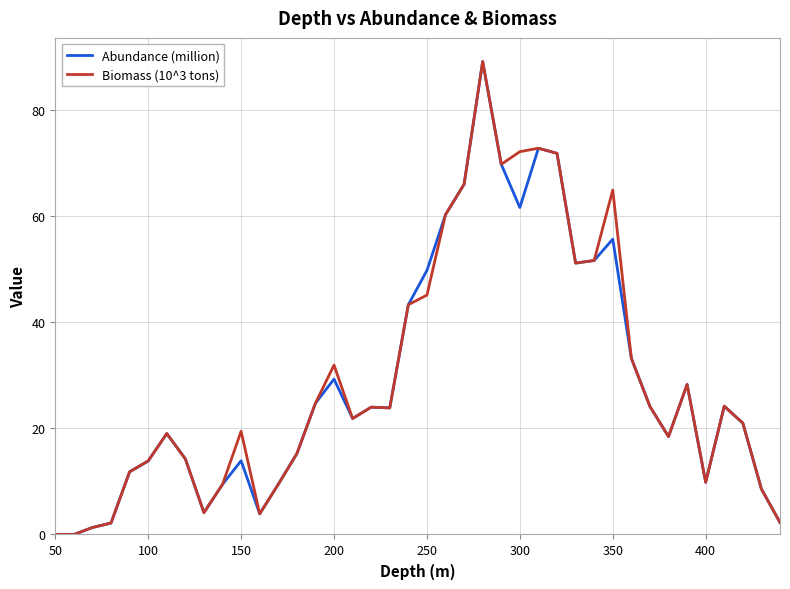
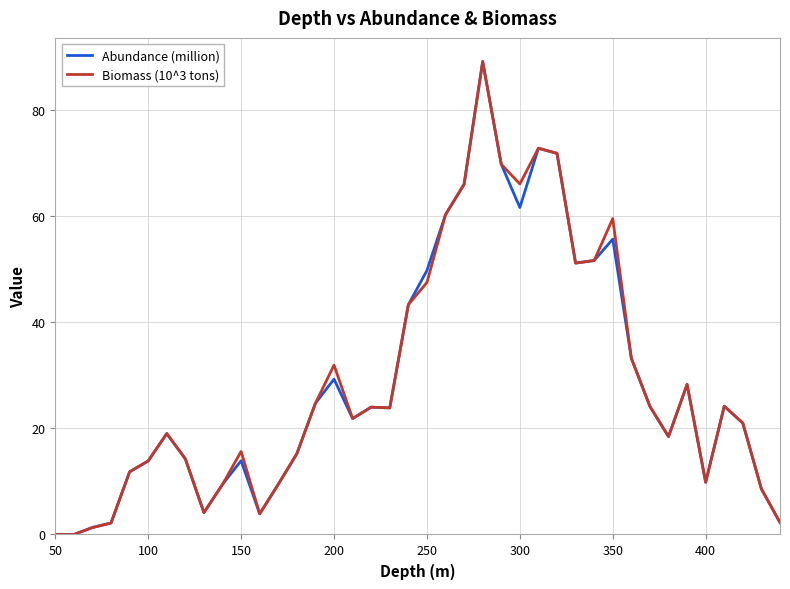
Biomass (10^3 tons), 150: 19 -> 16
Biomass (10^3 tons), 250: 45 -> 48
Biomass (10^3 tons), 300: 72 -> 66
Biomass (10^3 tons), 350: 65 -> 60
